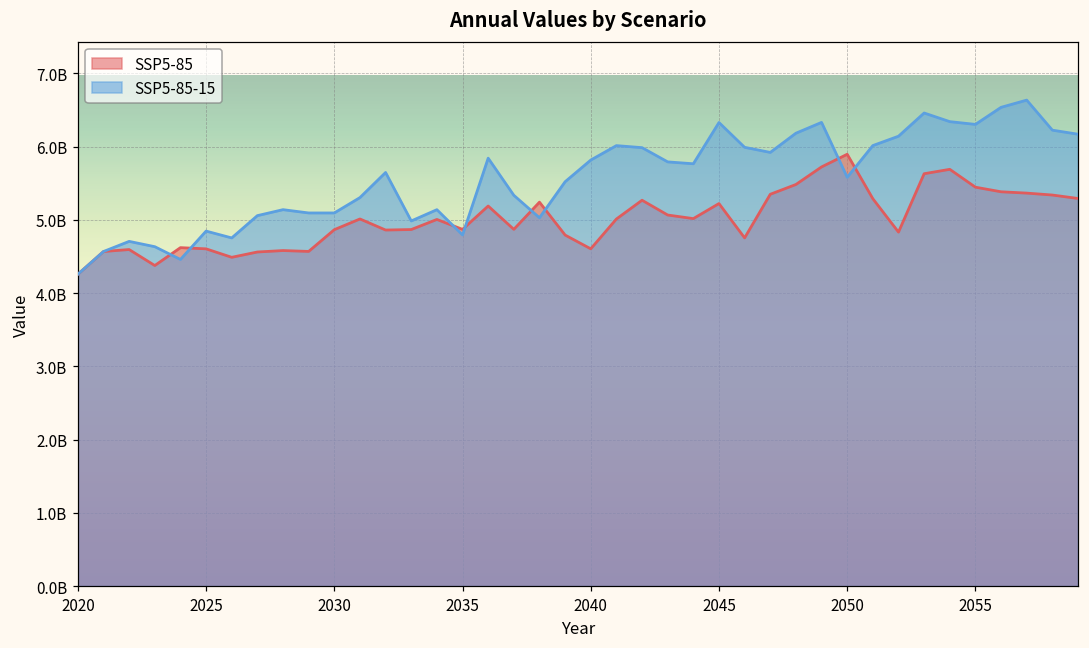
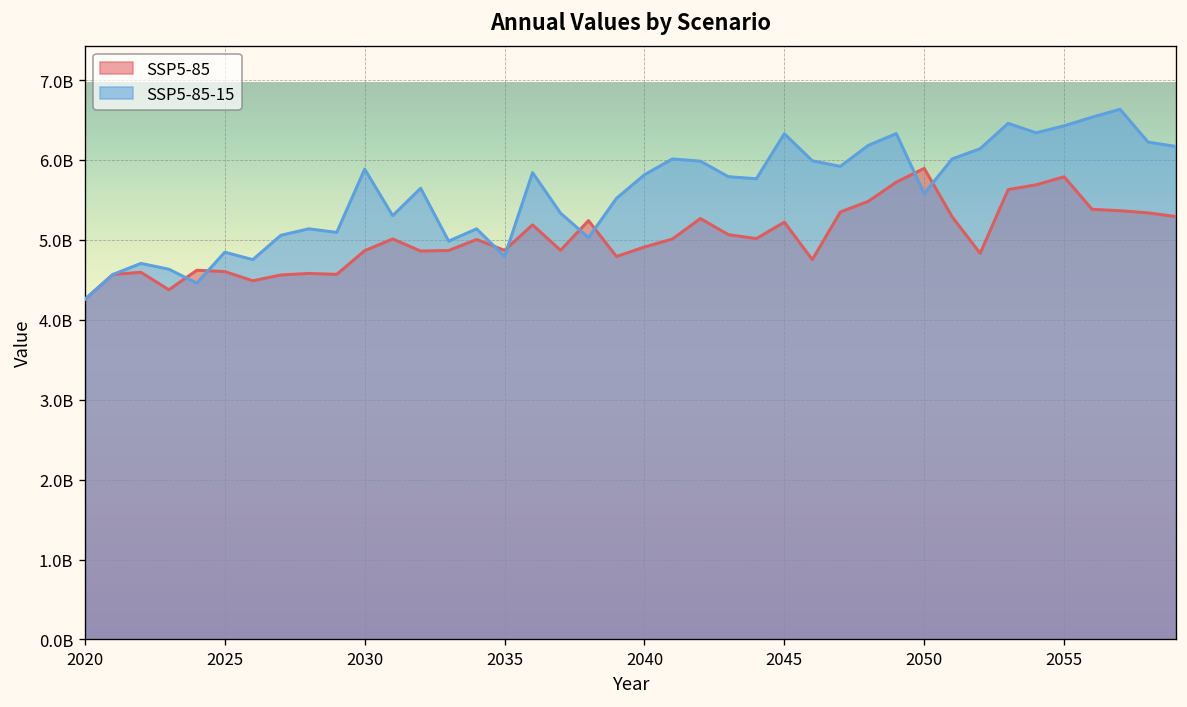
SSP5-85-15, 2030: 5100000000 -> 5900000000
SSP5-85, 2040: 4600000000 -> 4900000000
SSP5-85, 2055: 5400000000 -> 5800000000
SSP5-85-15, 2055: 6300000000 -> 6400000000
